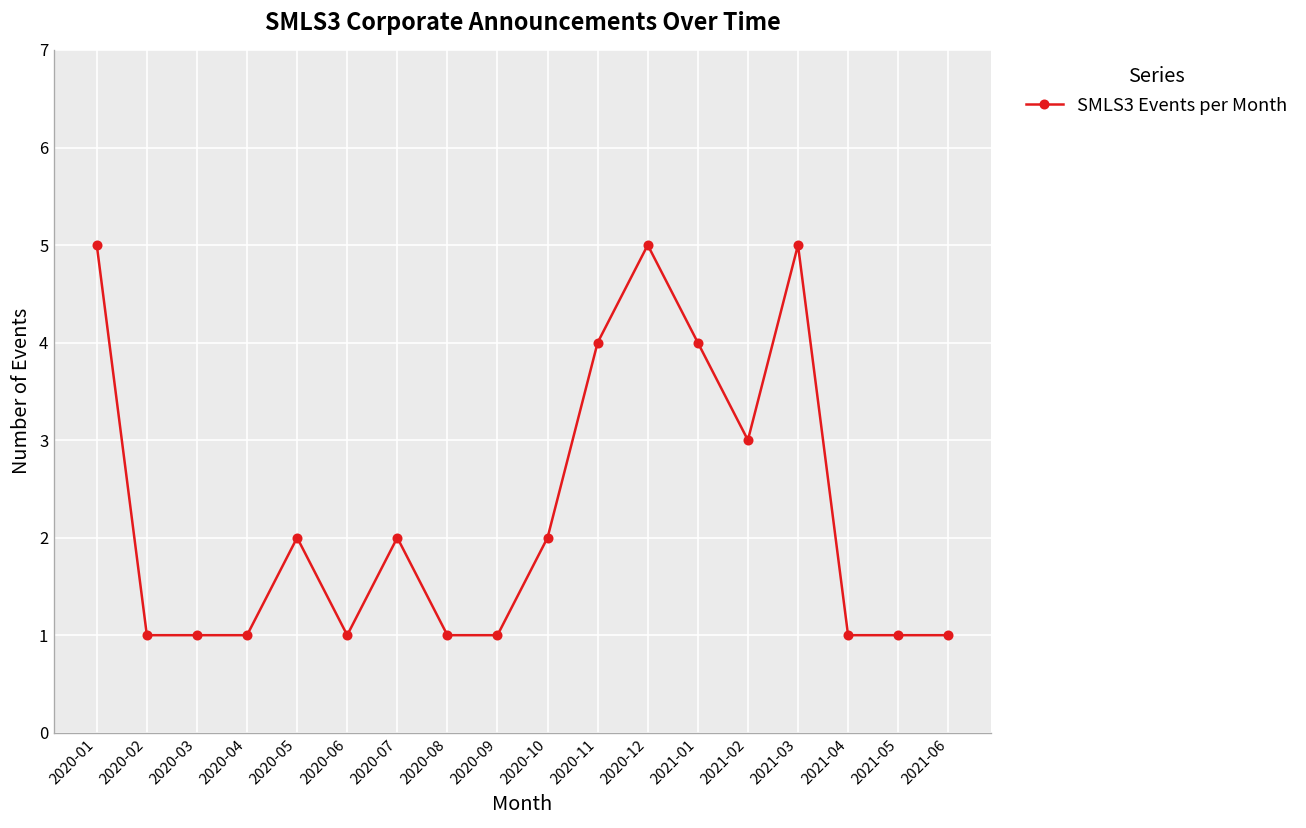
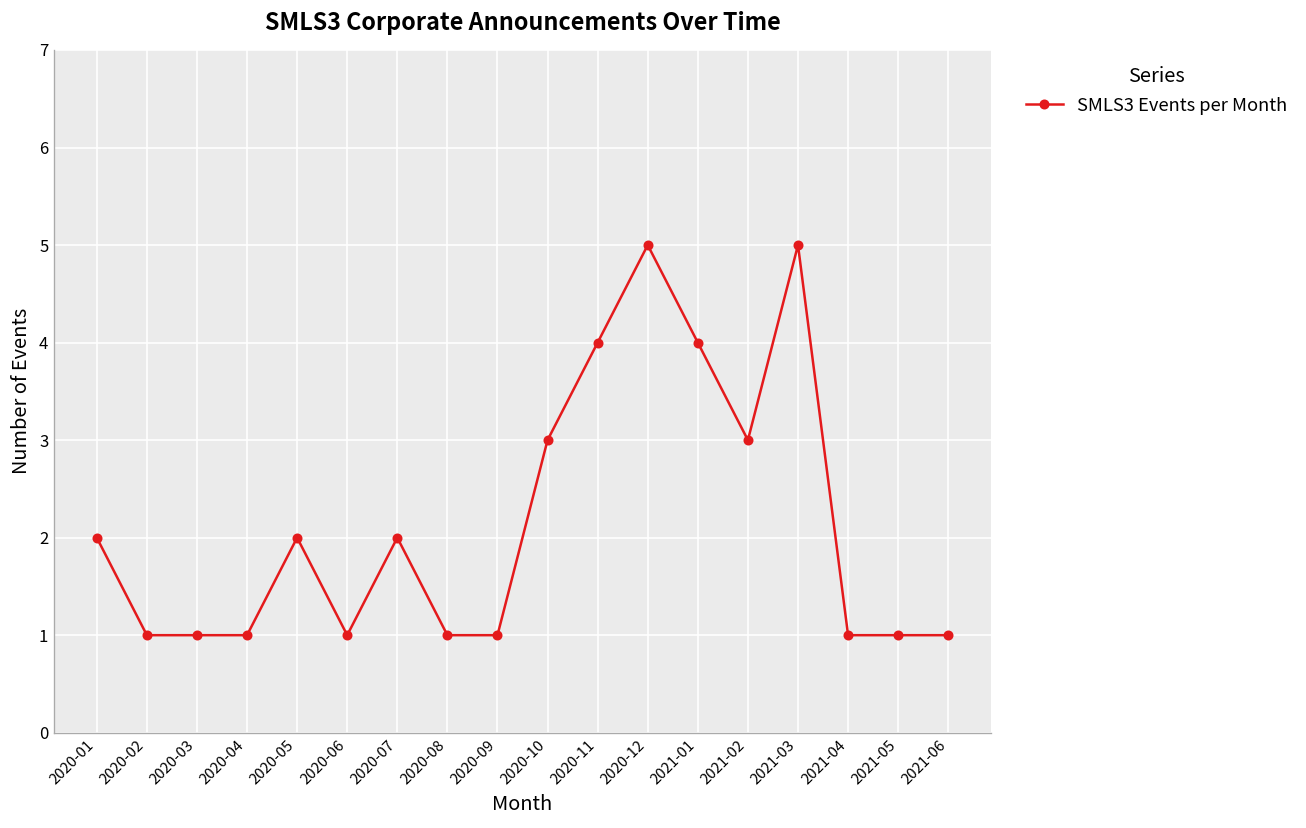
2020-01: 5 -> 2
2020-10: 2 -> 3
